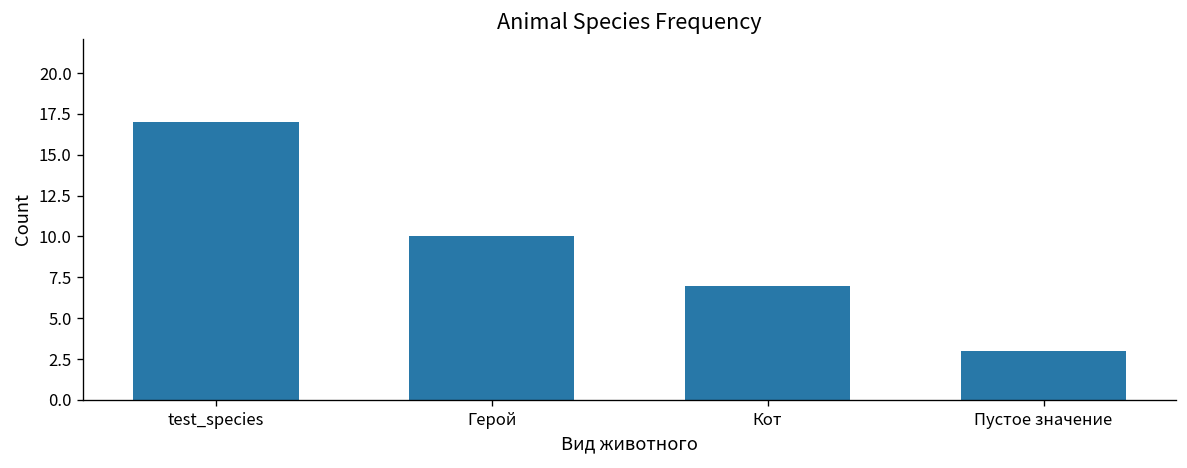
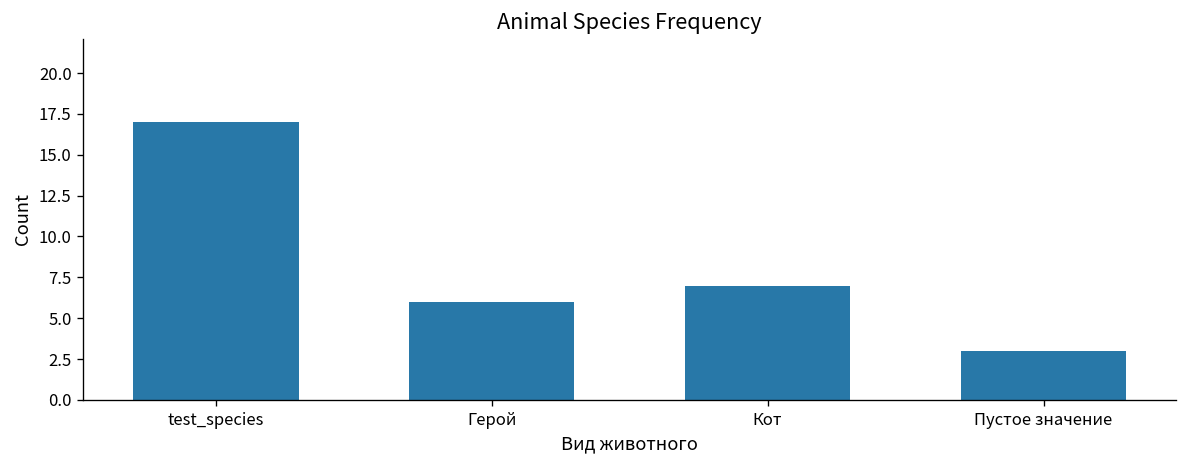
Герой: 10 -> 6
